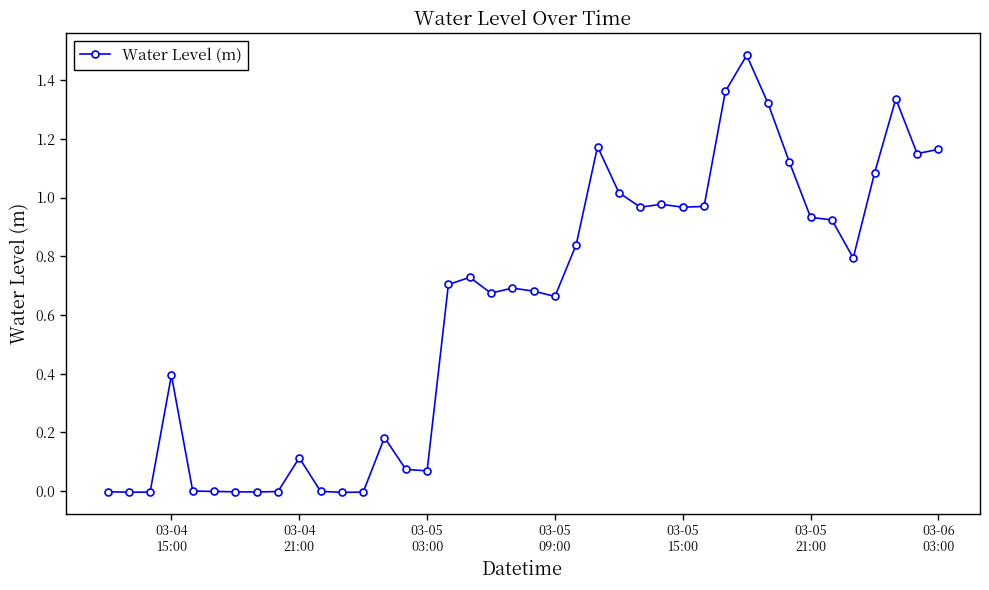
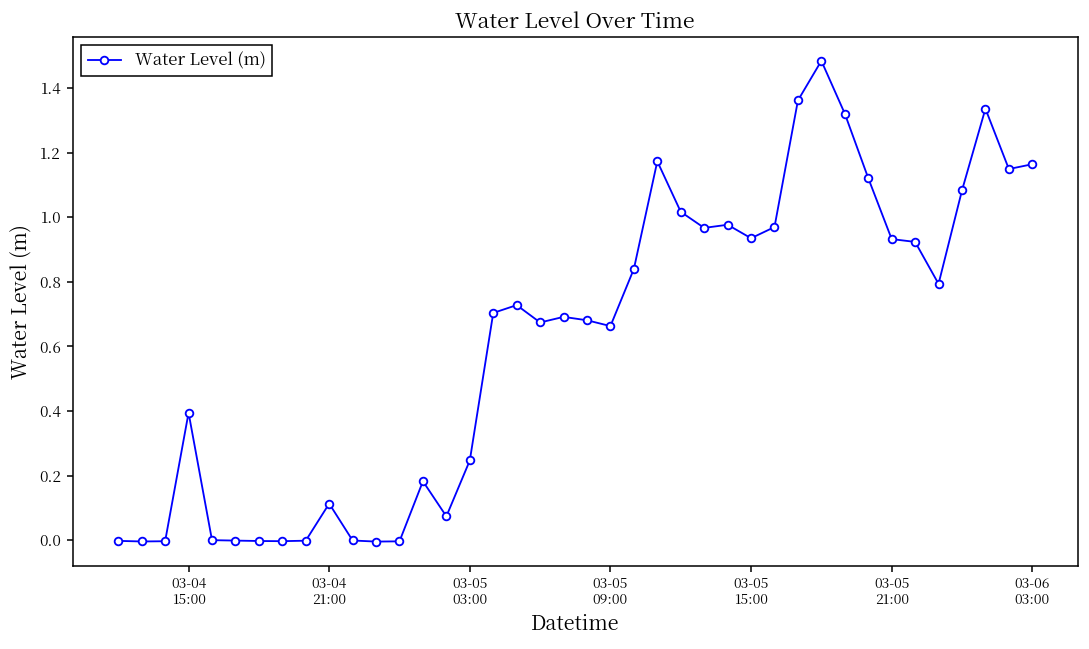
03-05 03:00: 0.07 -> 0.25
03-05 15:00: 0.97 -> 0.94
